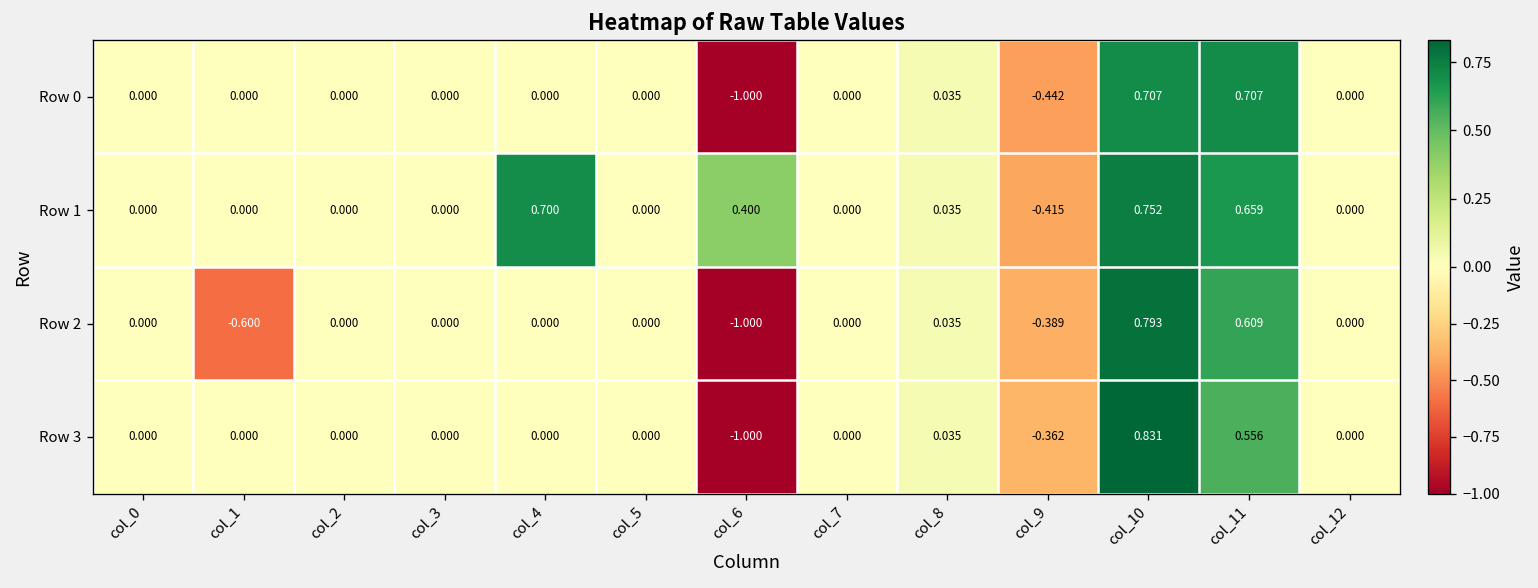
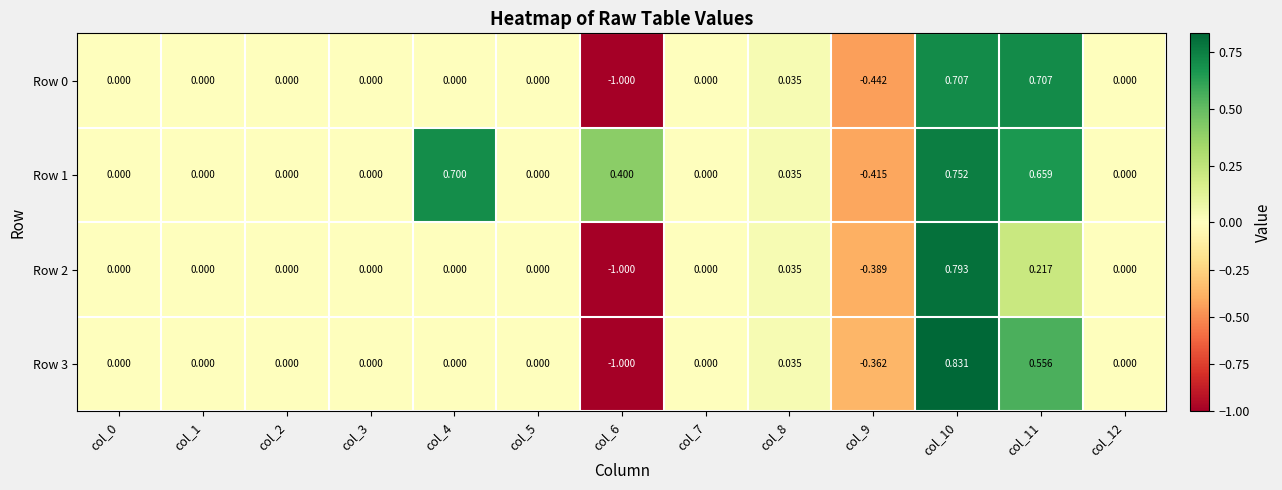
Row 2, col_1: -0.600 -> 0.000
Row 2, col_11: 0.609 -> 0.217
